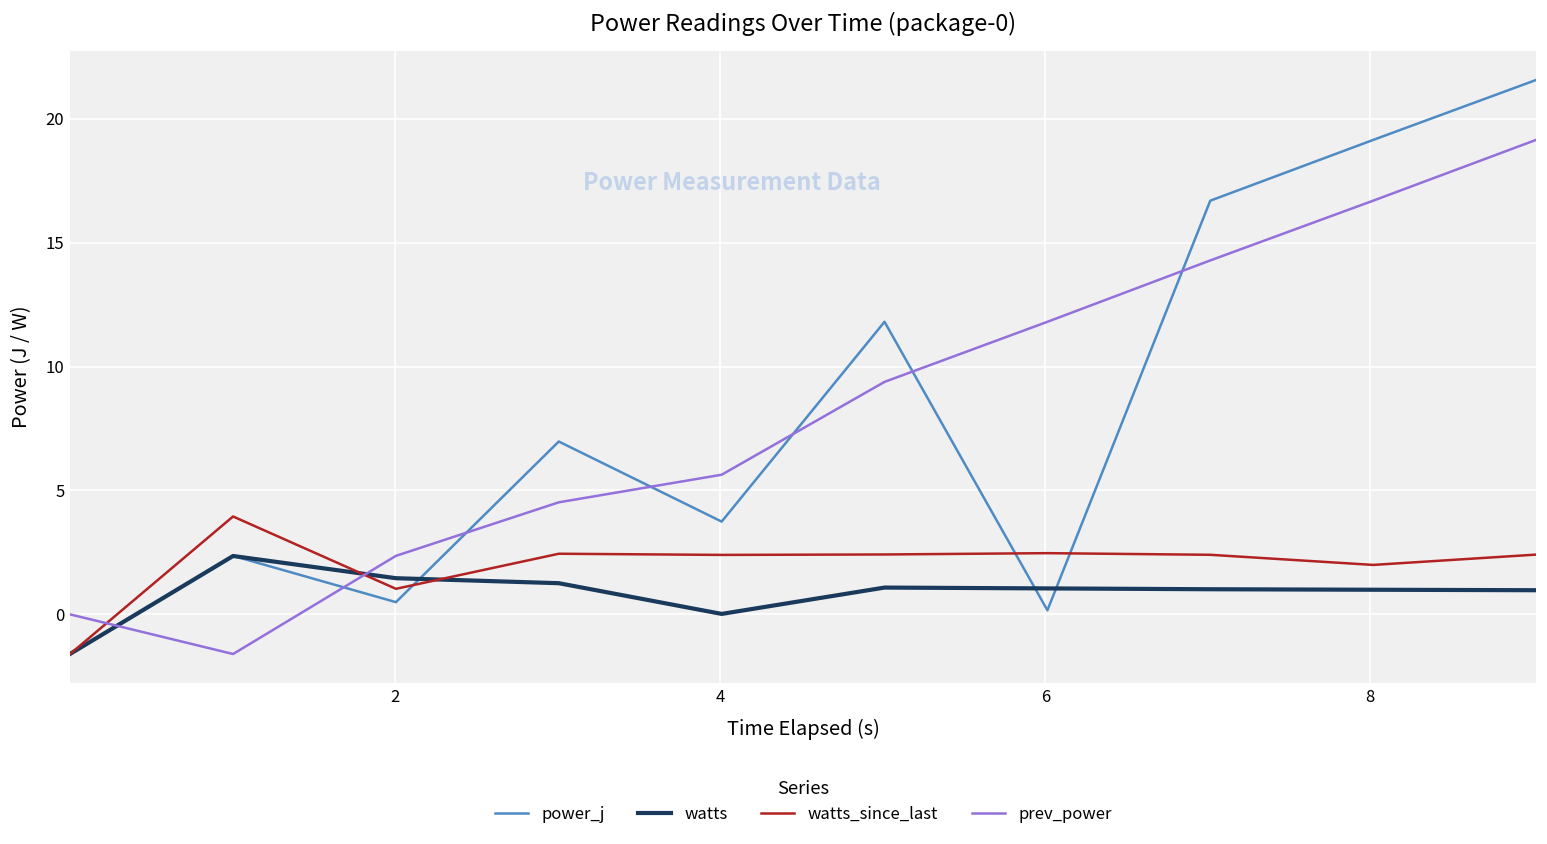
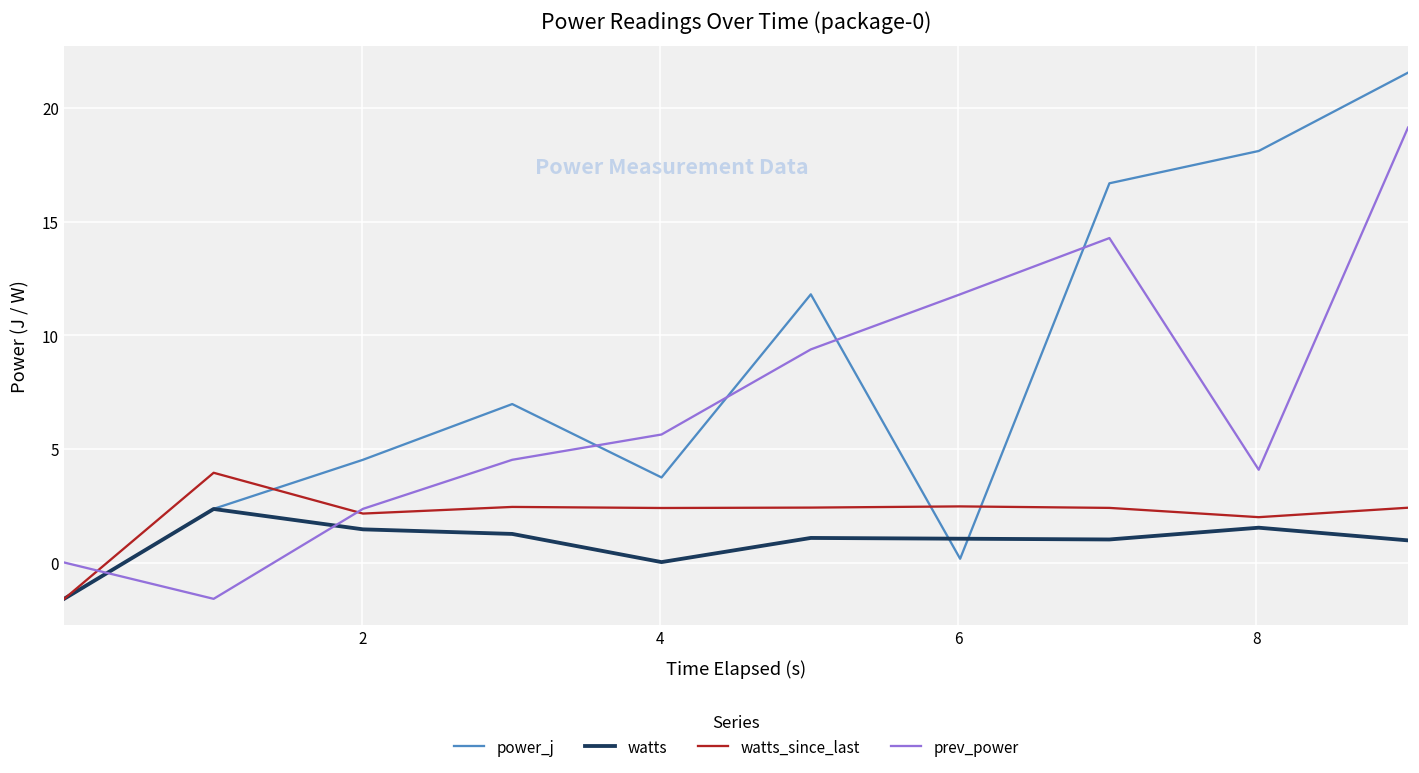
power_j, 2: 0.5 -> 4.5
watts_since_last, 2: 1.0 -> 2.2
power_j, 8: 19.1 -> 18.1
watts, 8: 1.0 -> 1.5
prev_power, 8: 16.7 -> 4.1
